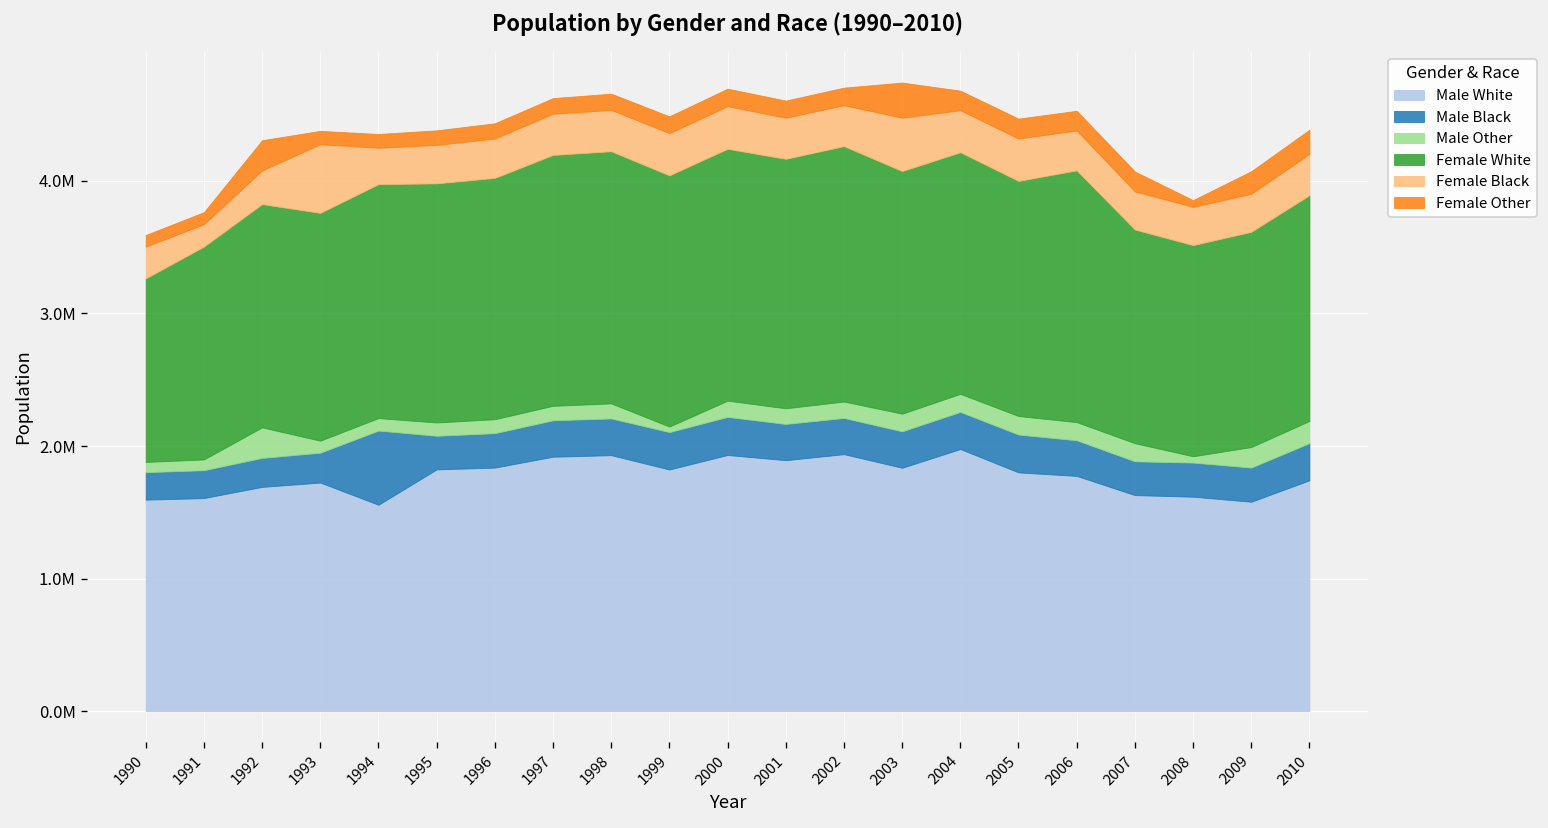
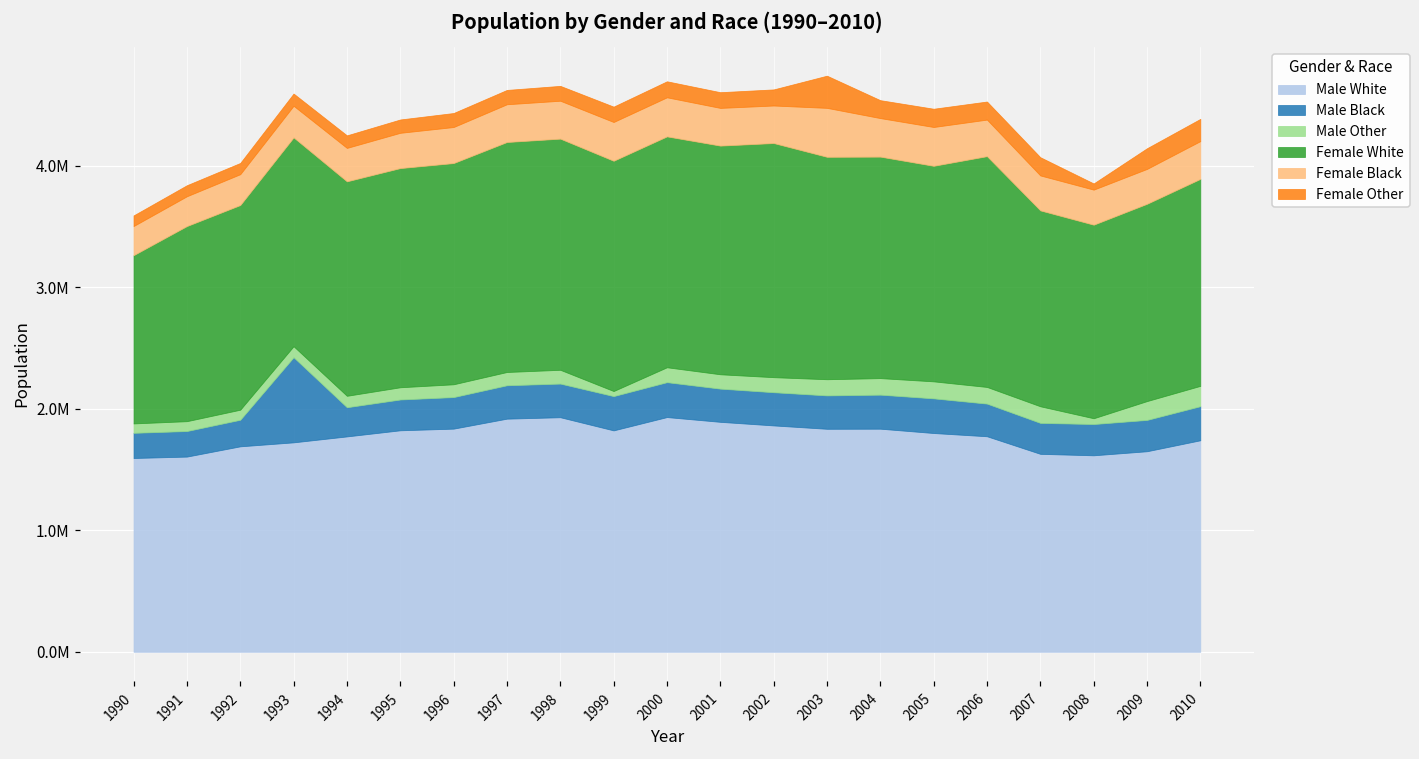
Female Black, 1991: 170000 -> 250000
Male Other, 1992: 230000 -> 80000
Female Other, 1992: 230000 -> 90000
Male Black, 1993: 230000 -> 700000
Female Black, 1993: 520000 -> 260000
Male White, 1994: 1560000 -> 1770000
Male Black, 1994: 560000 -> 240000
Male White, 2002: 1940000 -> 1860000
Male White, 2004: 1980000 -> 1840000
Male White, 2009: 1580000 -> 1650000
